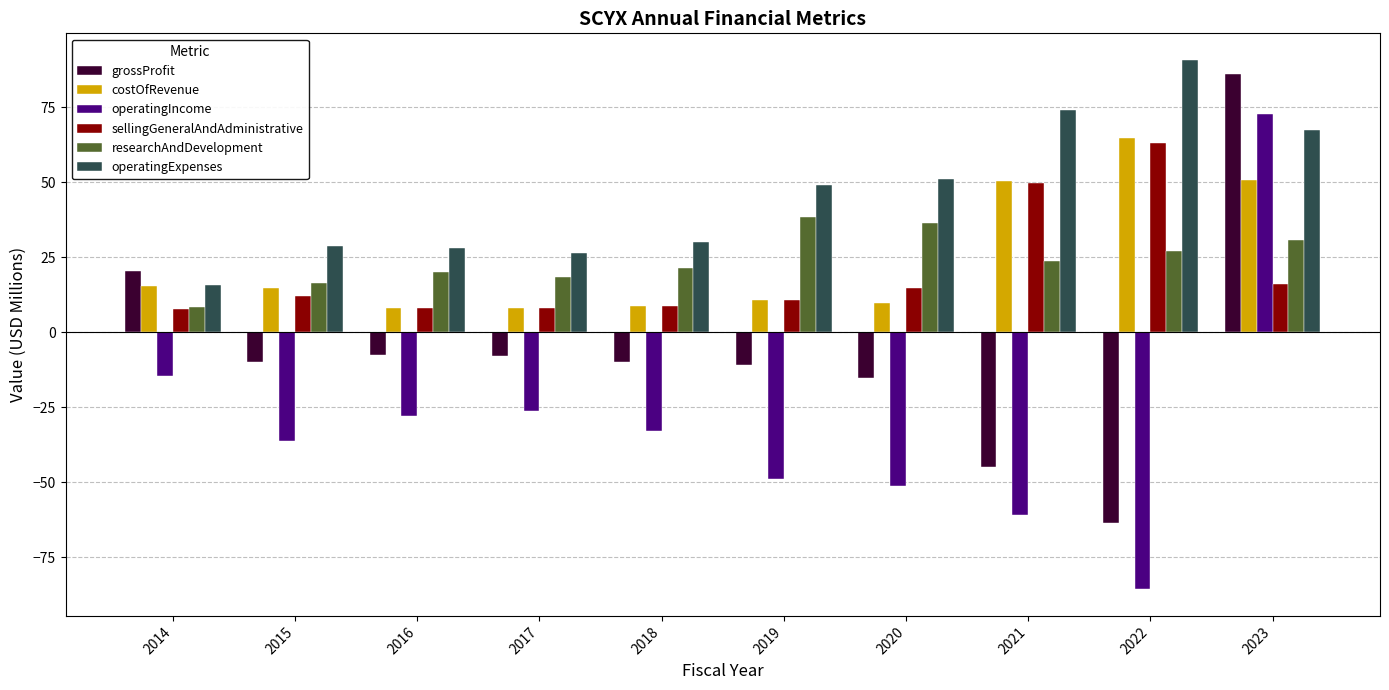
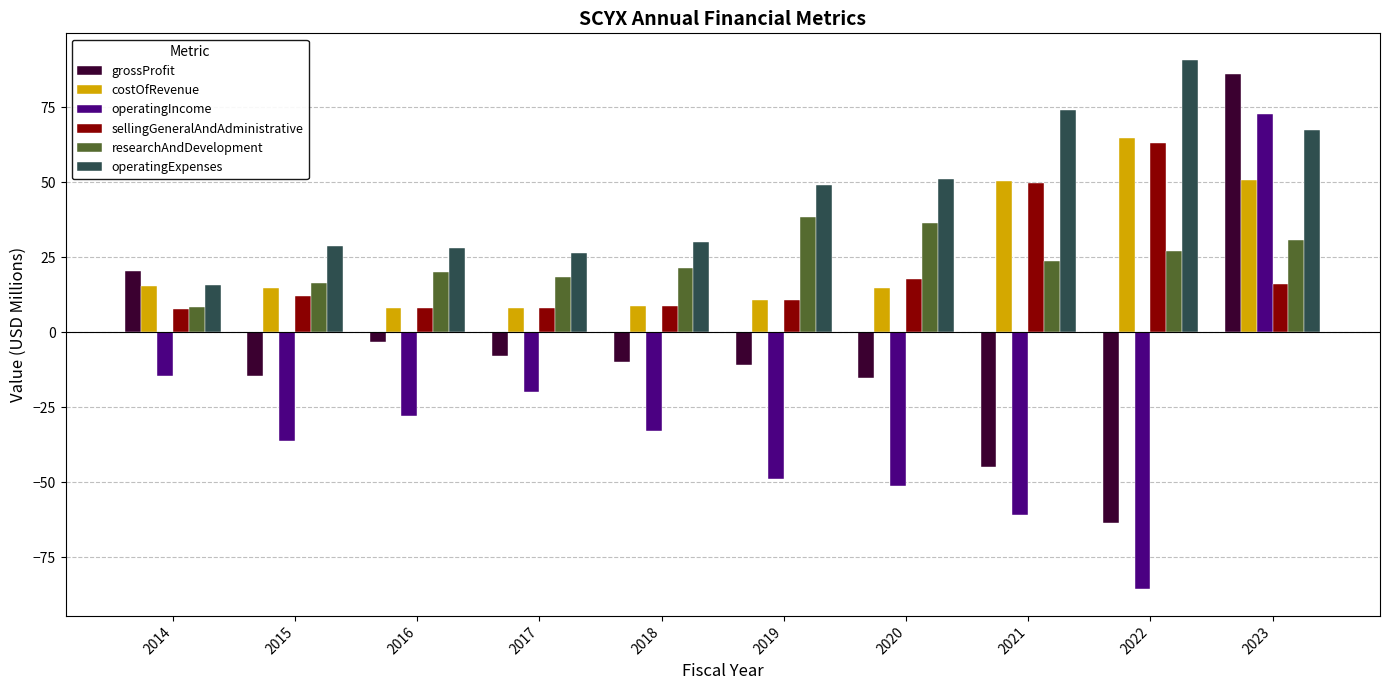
grossProfit, 2015: -10 -> -15
grossProfit, 2016: -8 -> -3
operatingIncome, 2017: -26 -> -20
costOfRevenue, 2020: 10 -> 15
sellingGeneralAndAdministrative, 2020: 15 -> 18
